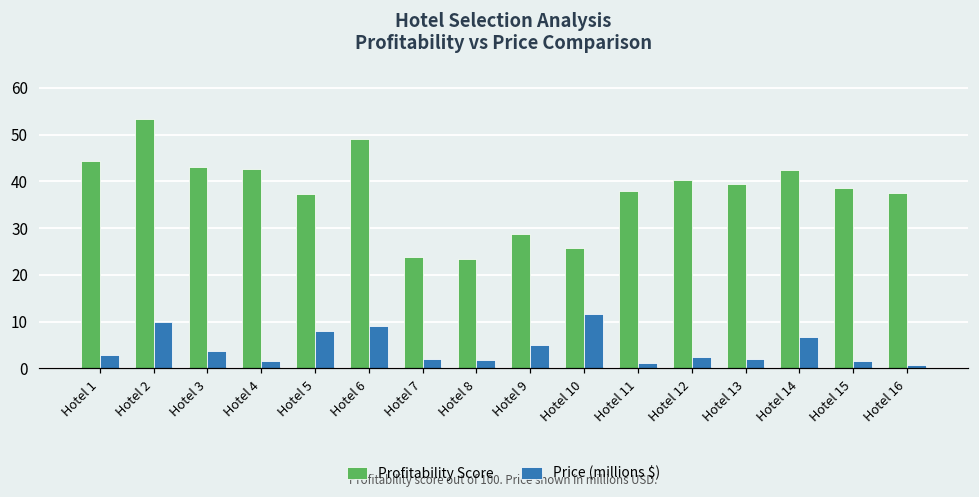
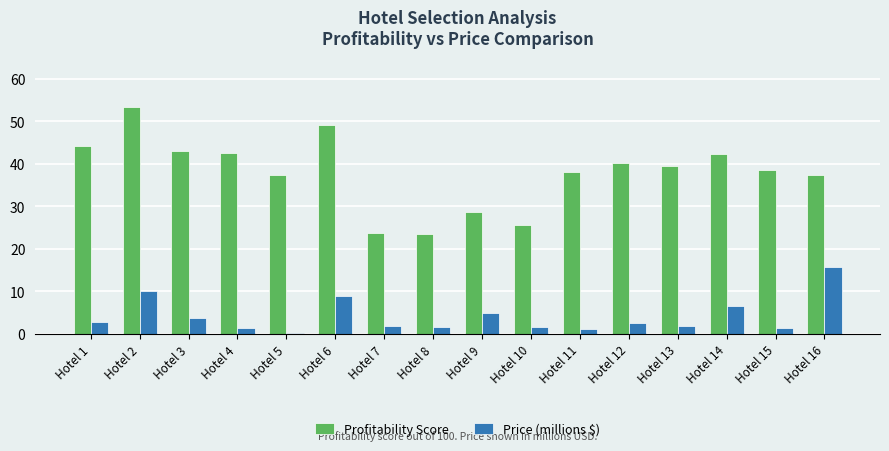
Price (millions $), Hotel 5: 8 -> 0
Price (millions $), Hotel 10: 12 -> 2
Price (millions $), Hotel 16: 1 -> 16
